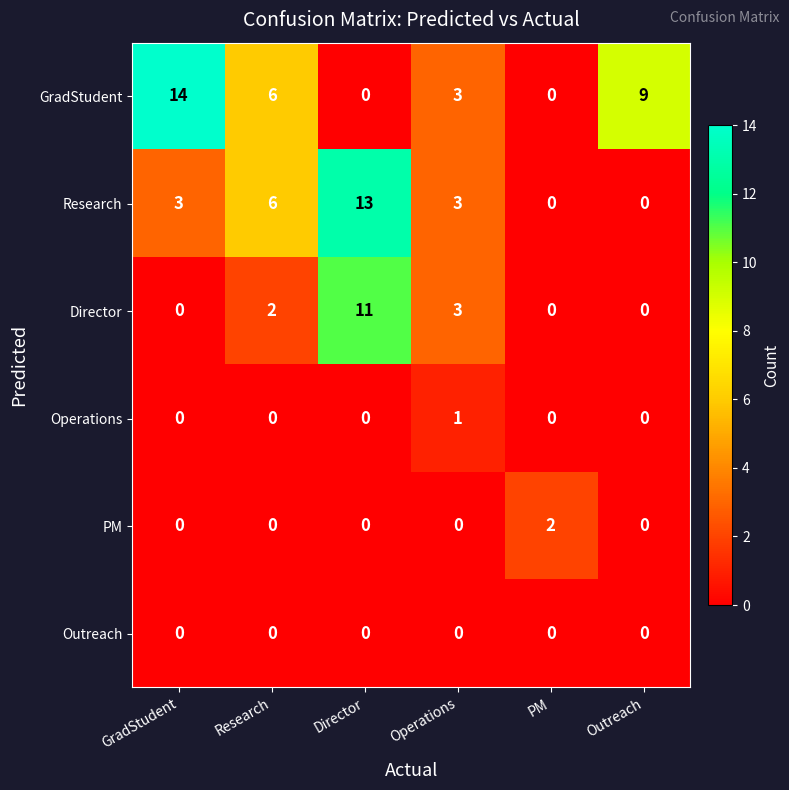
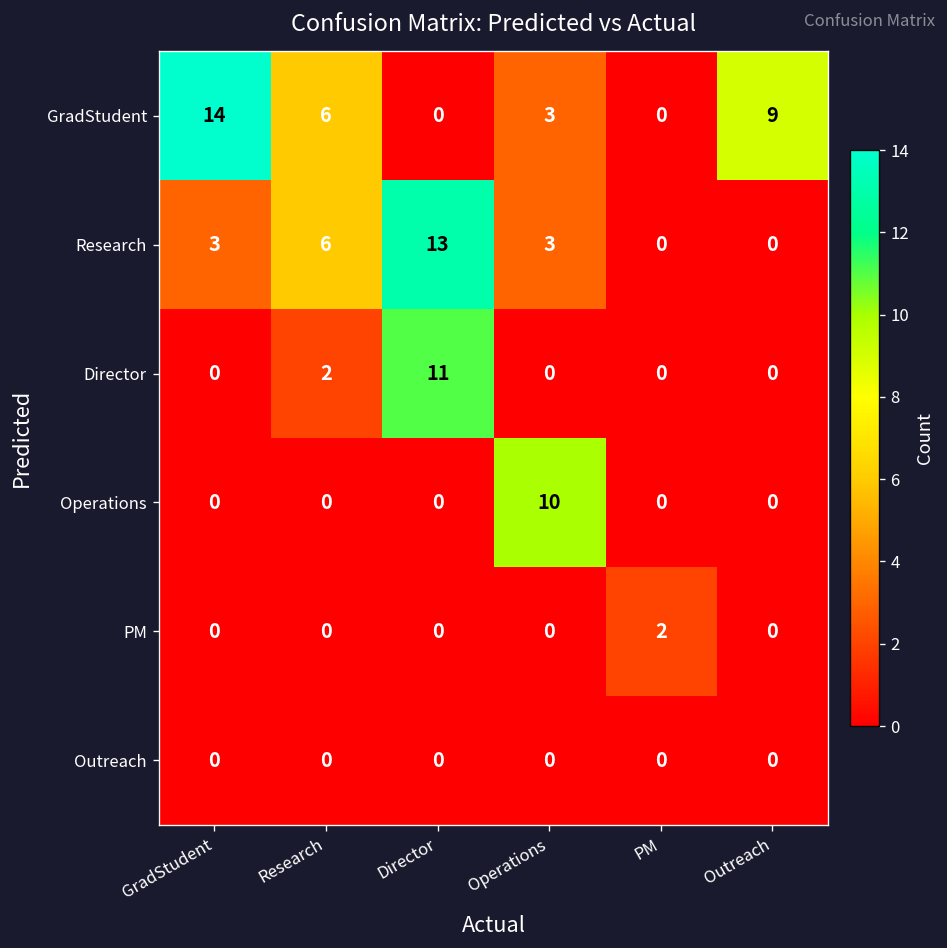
Director, Operations: 3 -> 0
Operations, Operations: 1 -> 10
